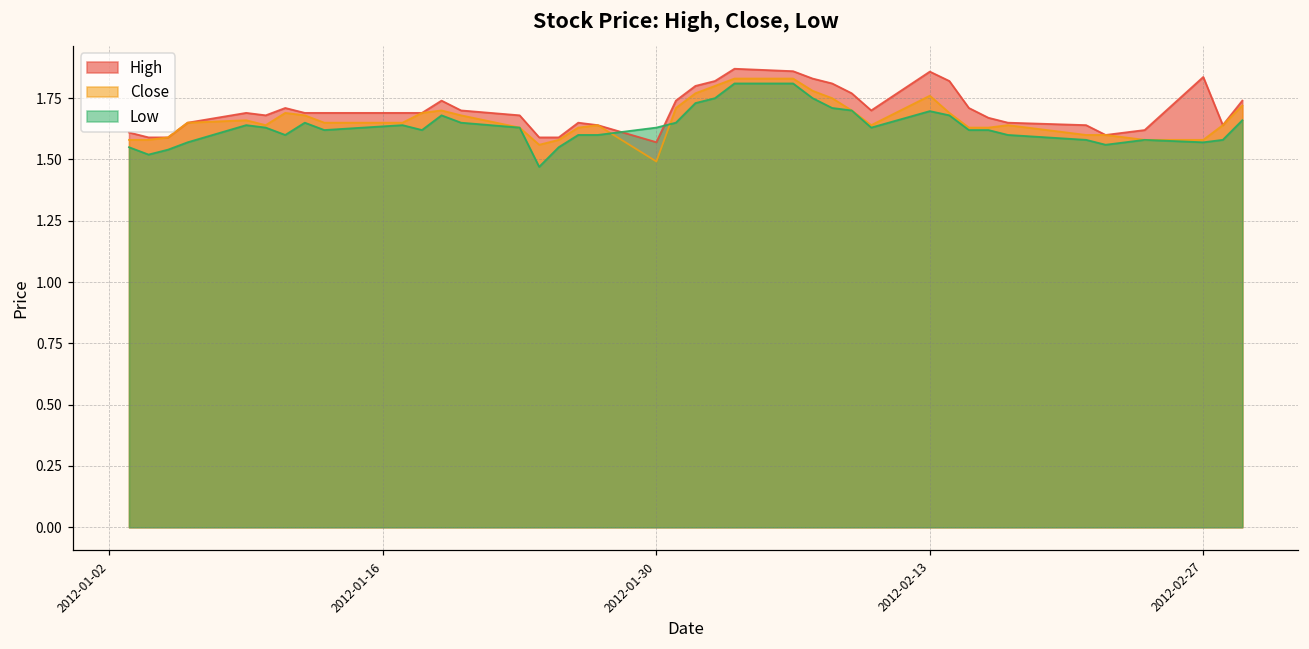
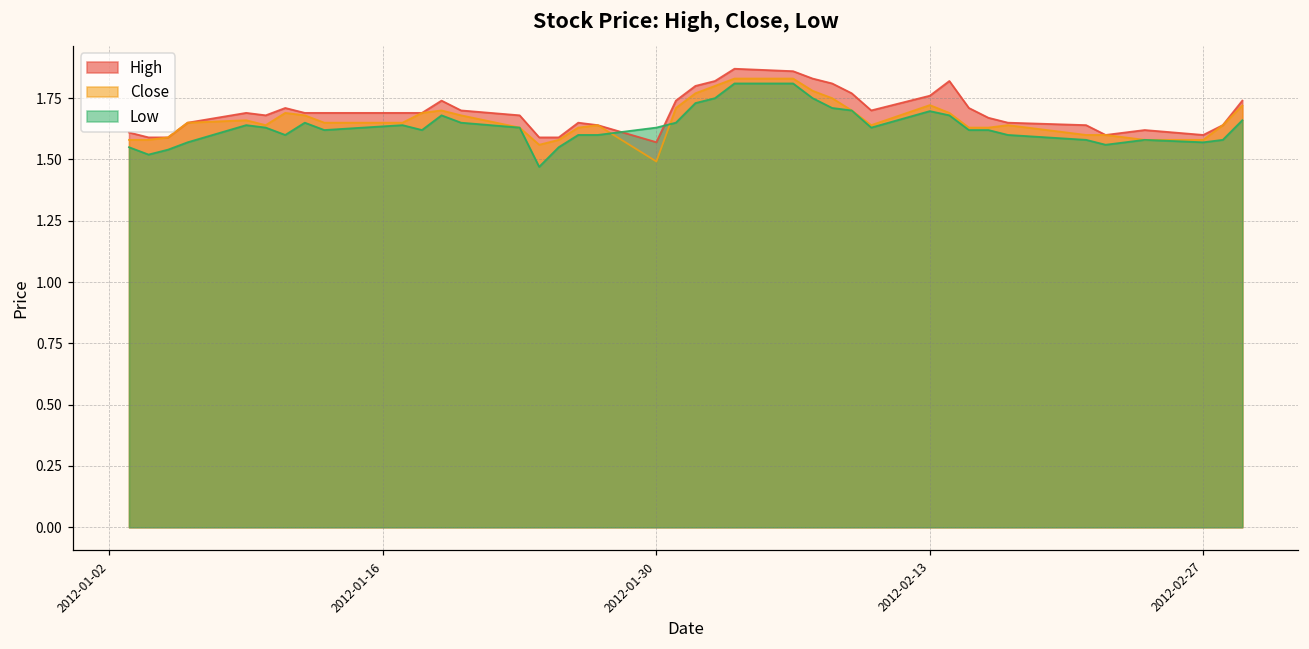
High, 2012-02-13: 1.86 -> 1.76
Close, 2012-02-13: 1.76 -> 1.72
High, 2012-02-27: 1.84 -> 1.60
